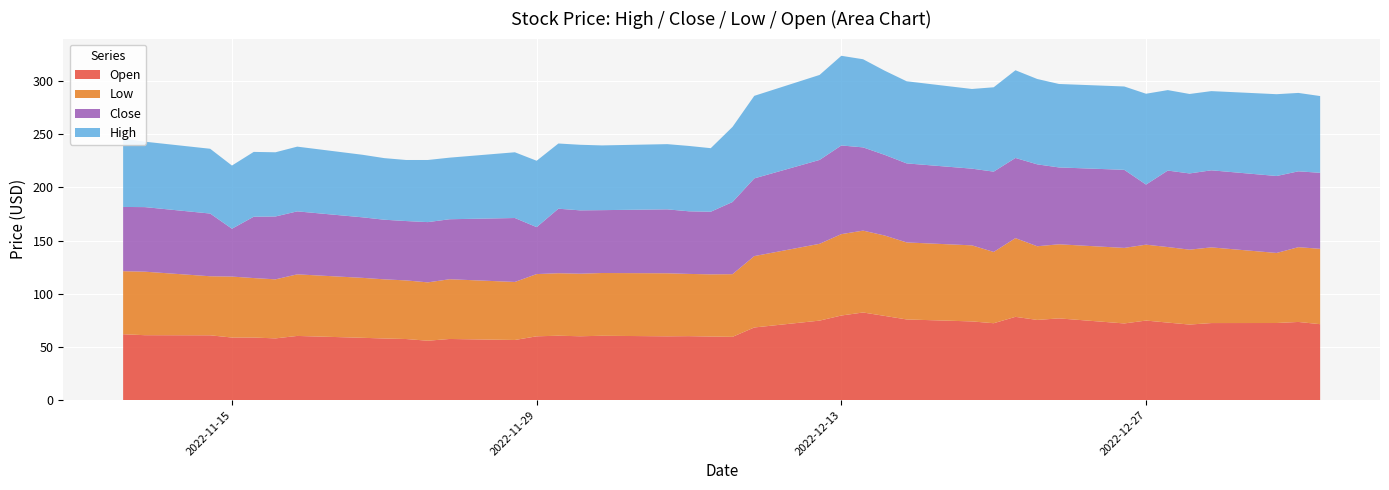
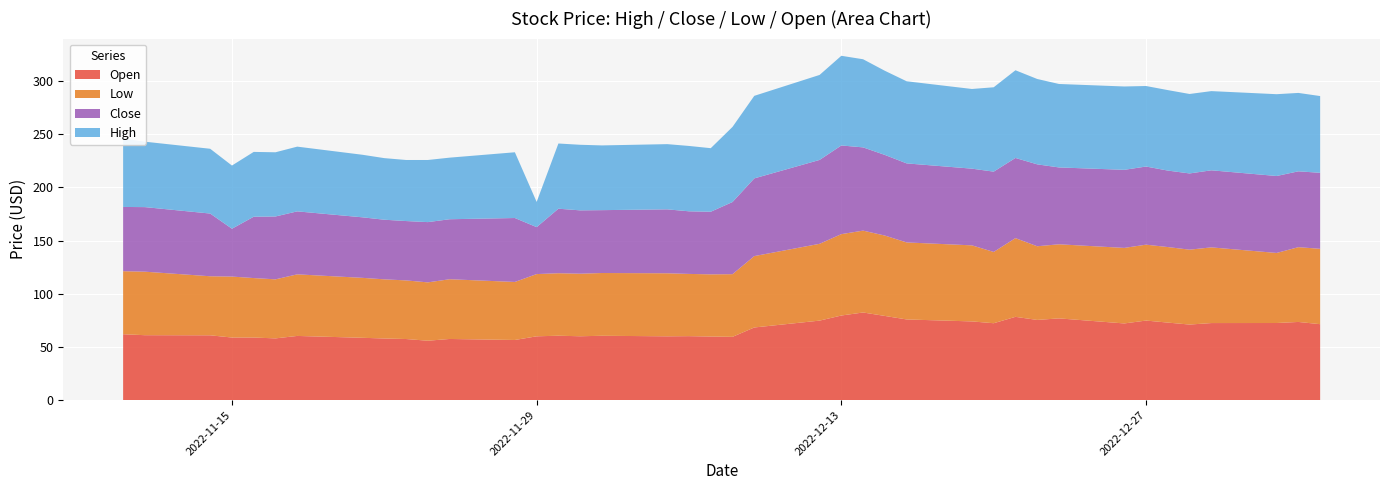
High, 2022-11-29: 62 -> 24
Close, 2022-12-27: 56 -> 73
High, 2022-12-27: 85 -> 76
